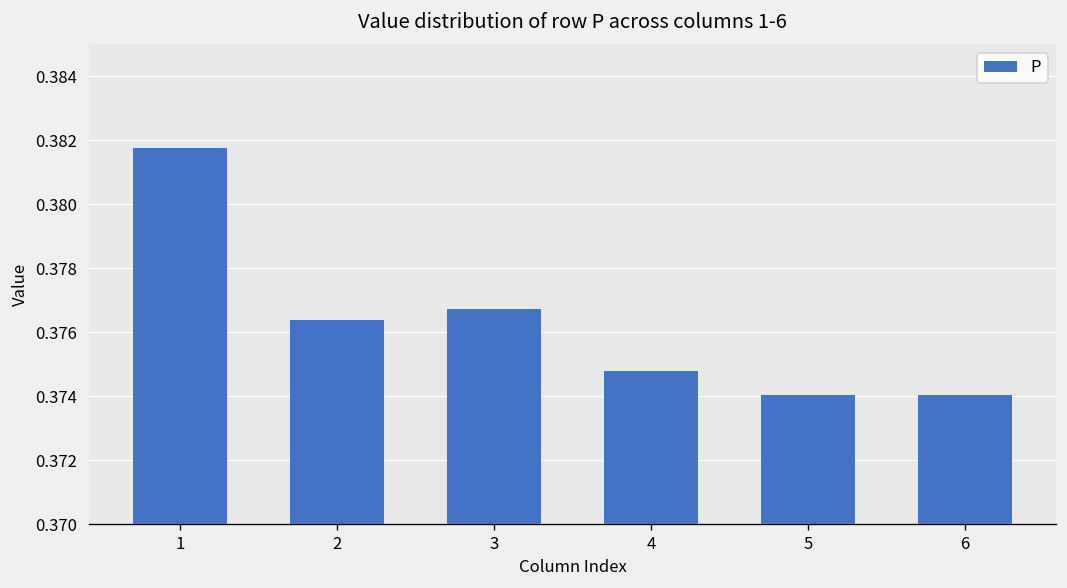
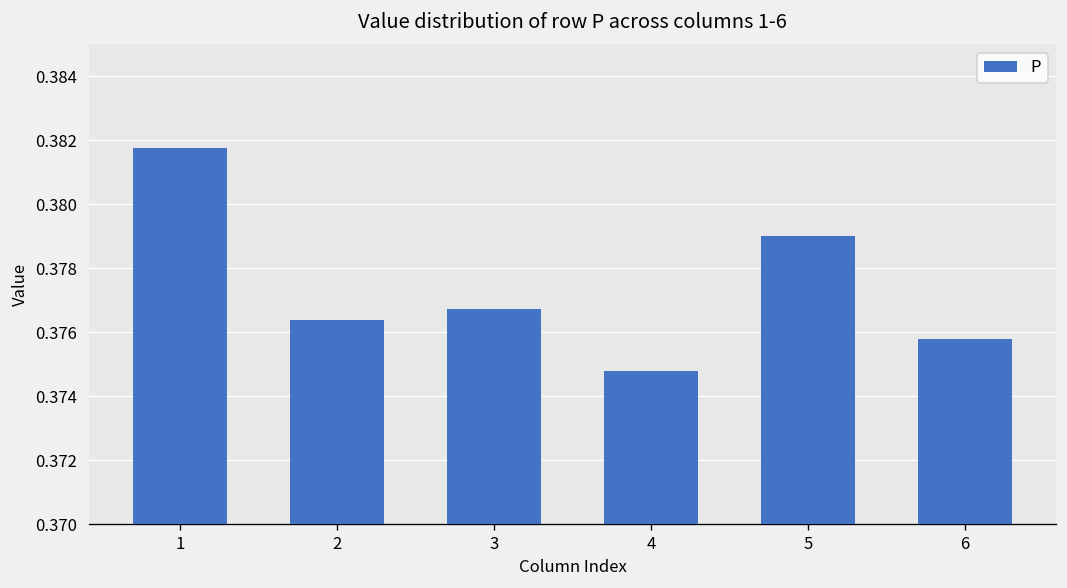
5: 0.3740 -> 0.3790
6: 0.3740 -> 0.3758
